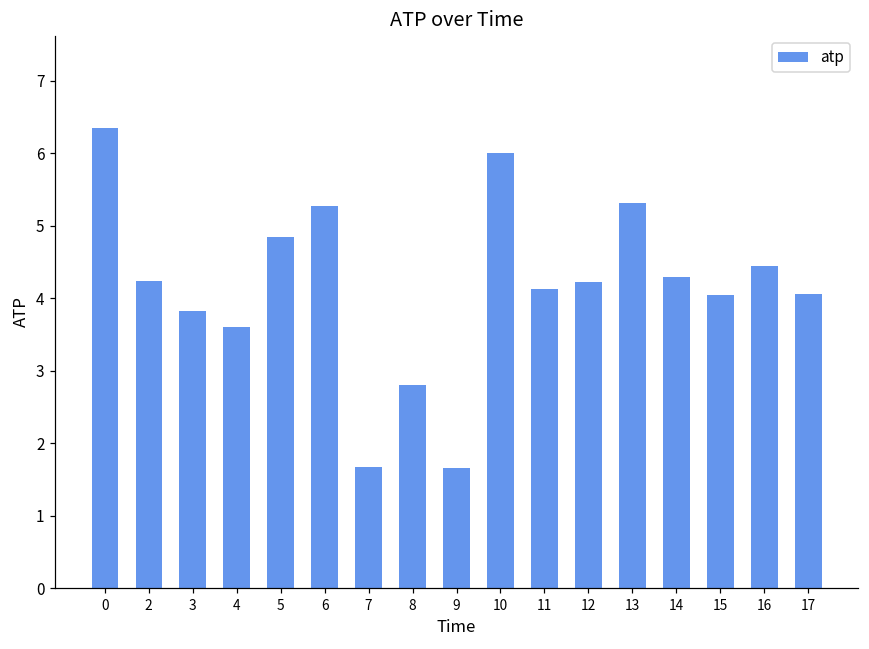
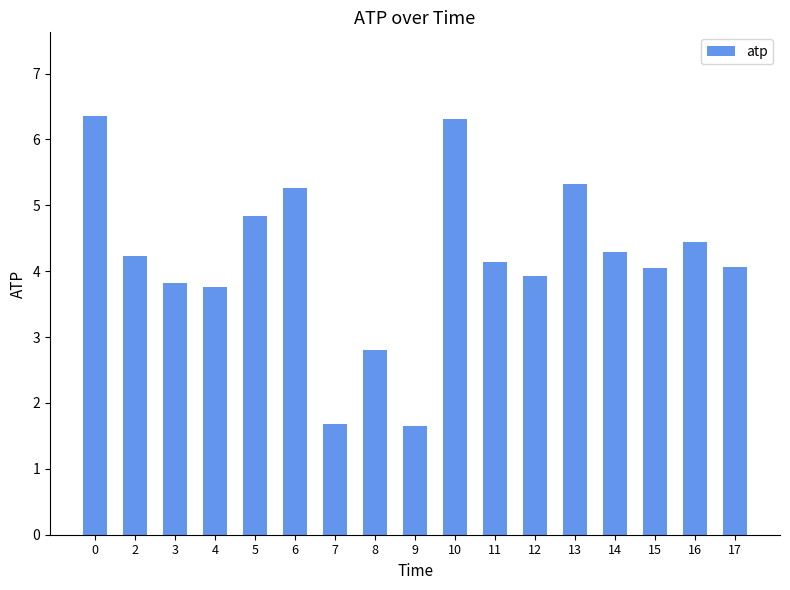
4: 3.6 -> 3.8
10: 6.0 -> 6.3
12: 4.2 -> 3.9
